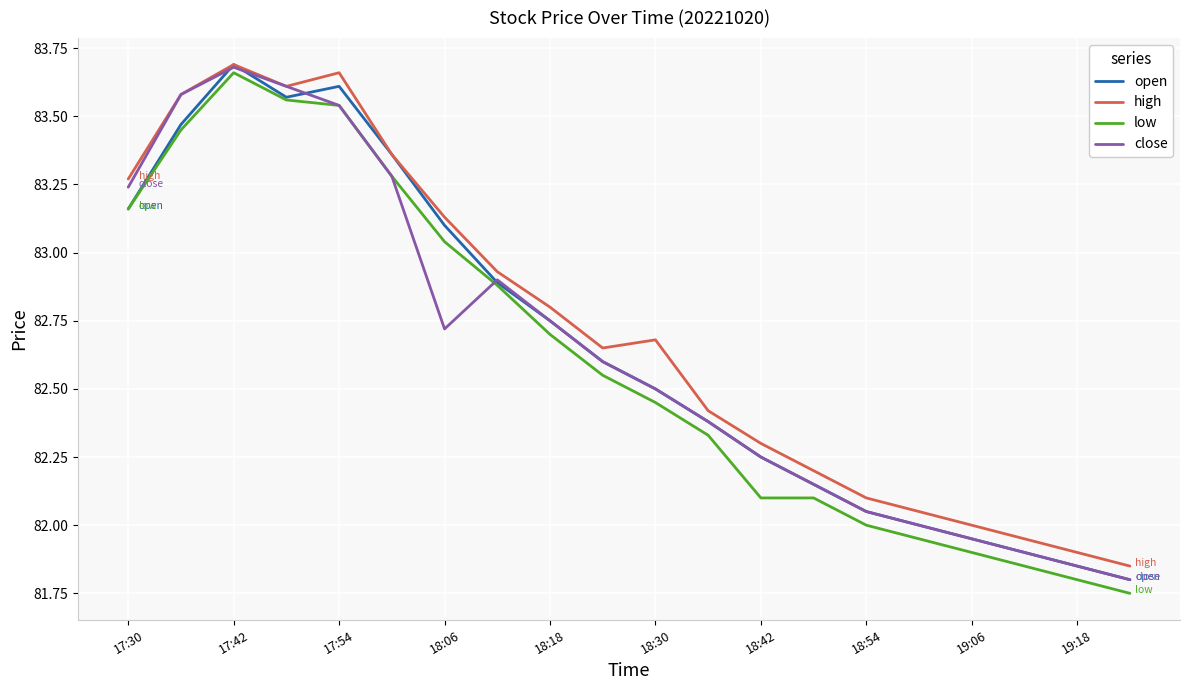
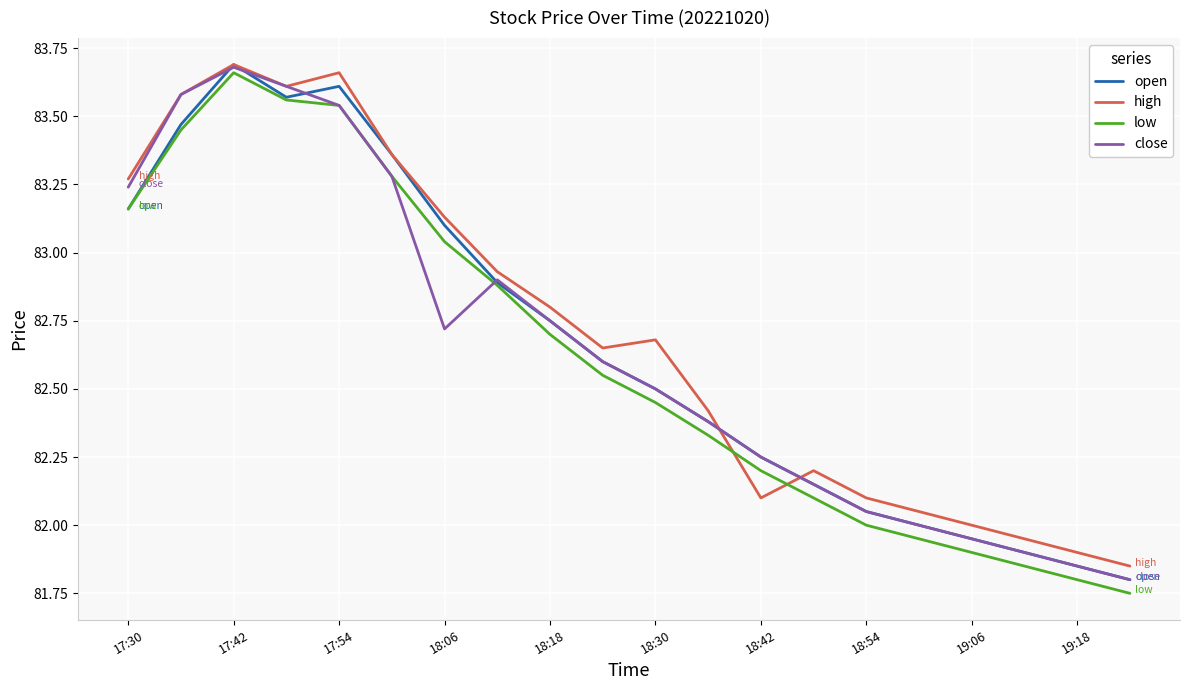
high, 18:42: 82.3 -> 82.1
low, 18:42: 82.1 -> 82.2
